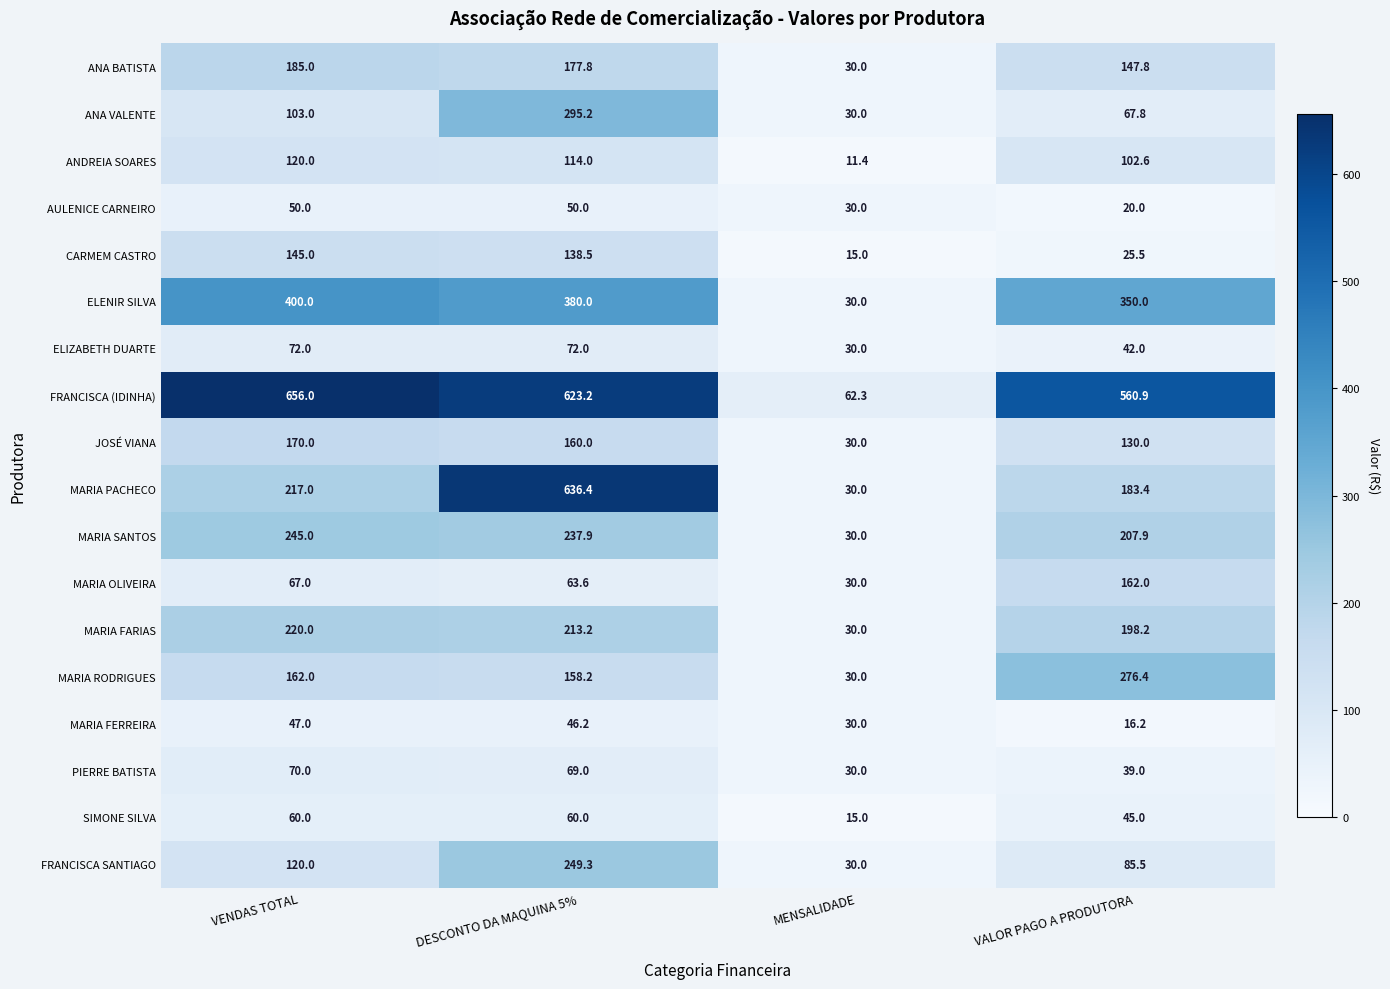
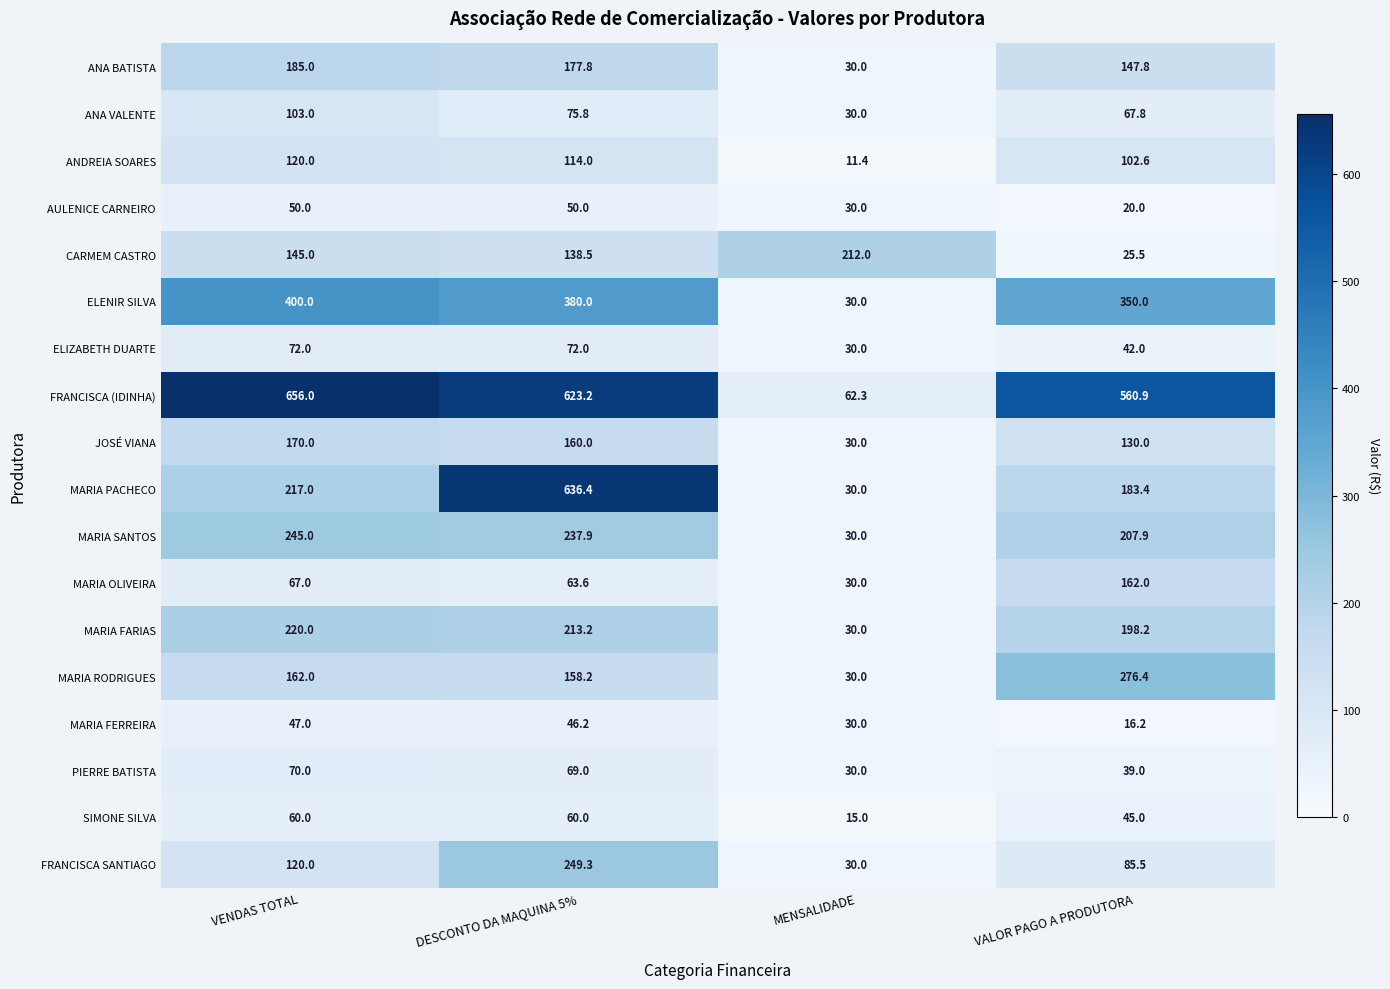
ANA VALENTE, DESCONTO DA MAQUINA 5%: 295.2 -> 75.8
CARMEM CASTRO, MENSALIDADE: 15.0 -> 212.0
